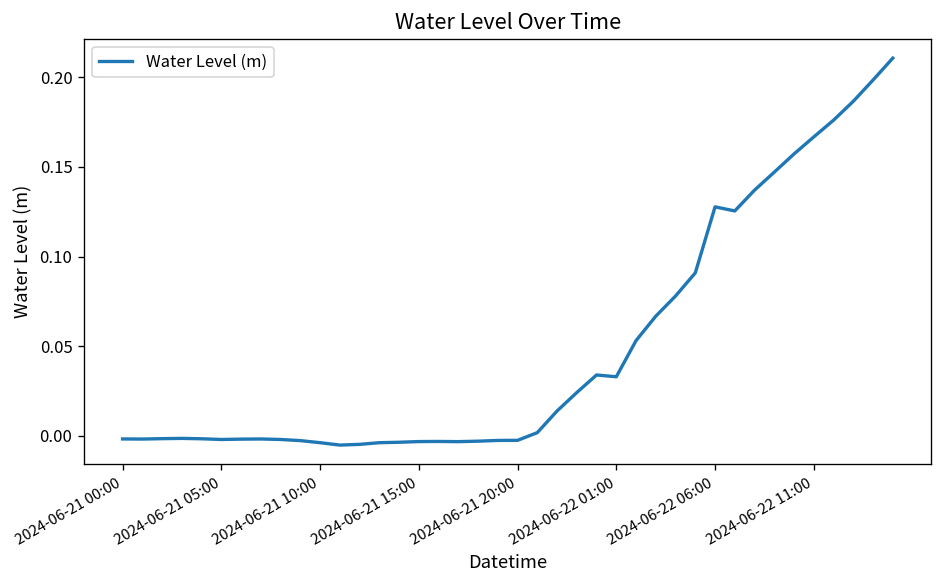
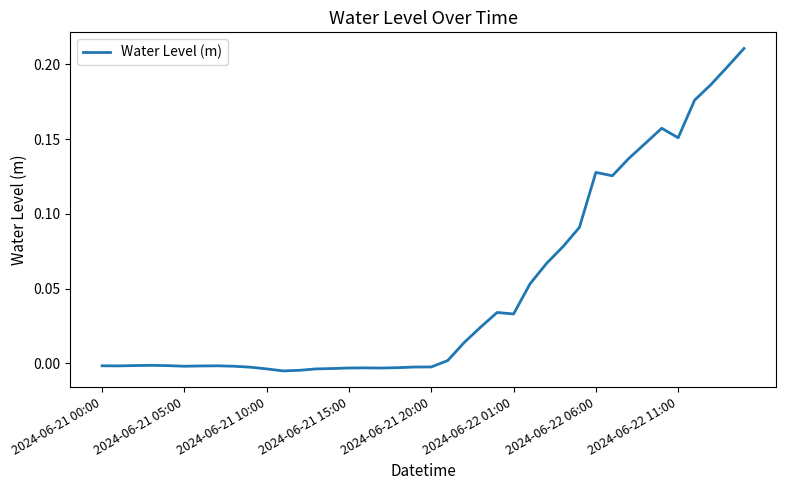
2024-06-22 11:00: 0.167 -> 0.151
